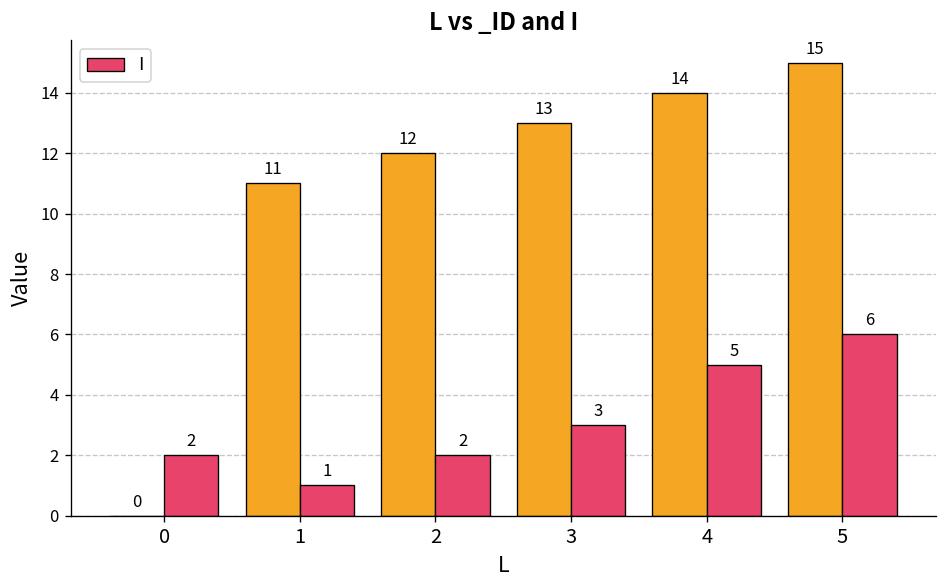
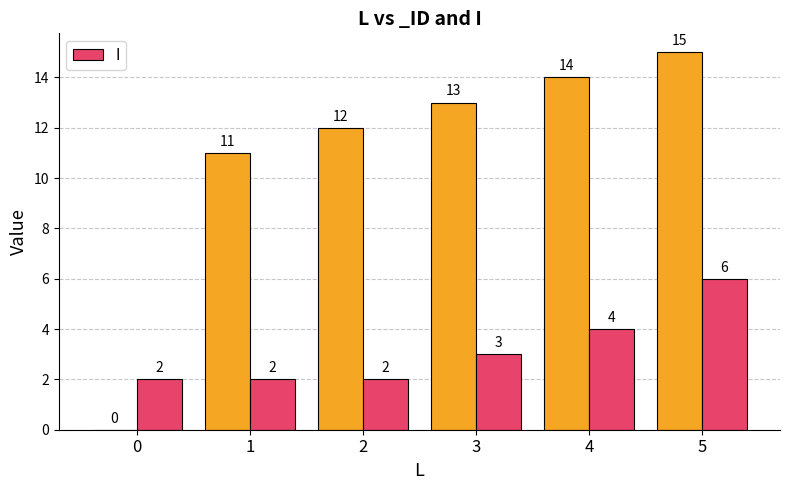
I, 1: 1 -> 2
I, 4: 5 -> 4
